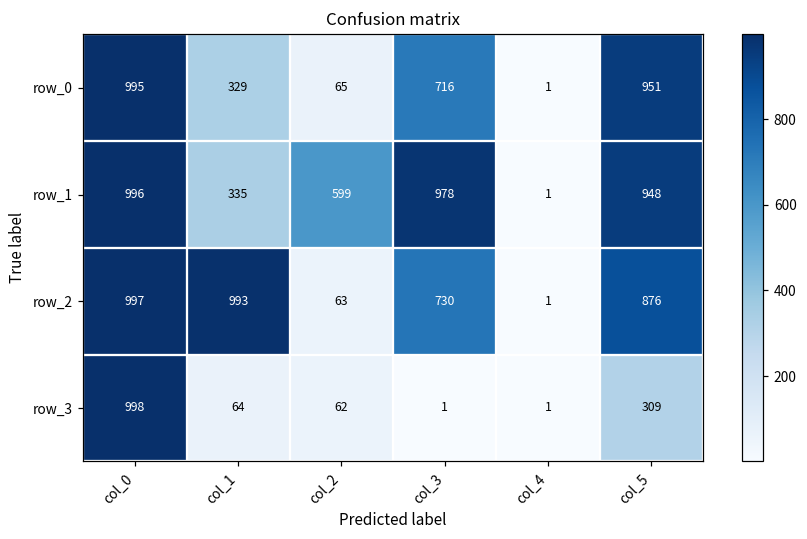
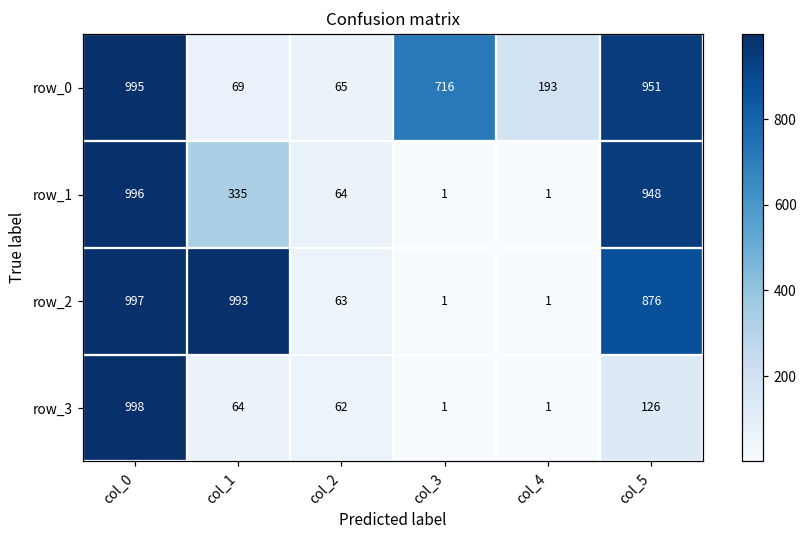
row_0, col_1: 329 -> 69
row_0, col_4: 1 -> 193
row_1, col_2: 599 -> 64
row_1, col_3: 978 -> 1
row_2, col_3: 730 -> 1
row_3, col_5: 309 -> 126
